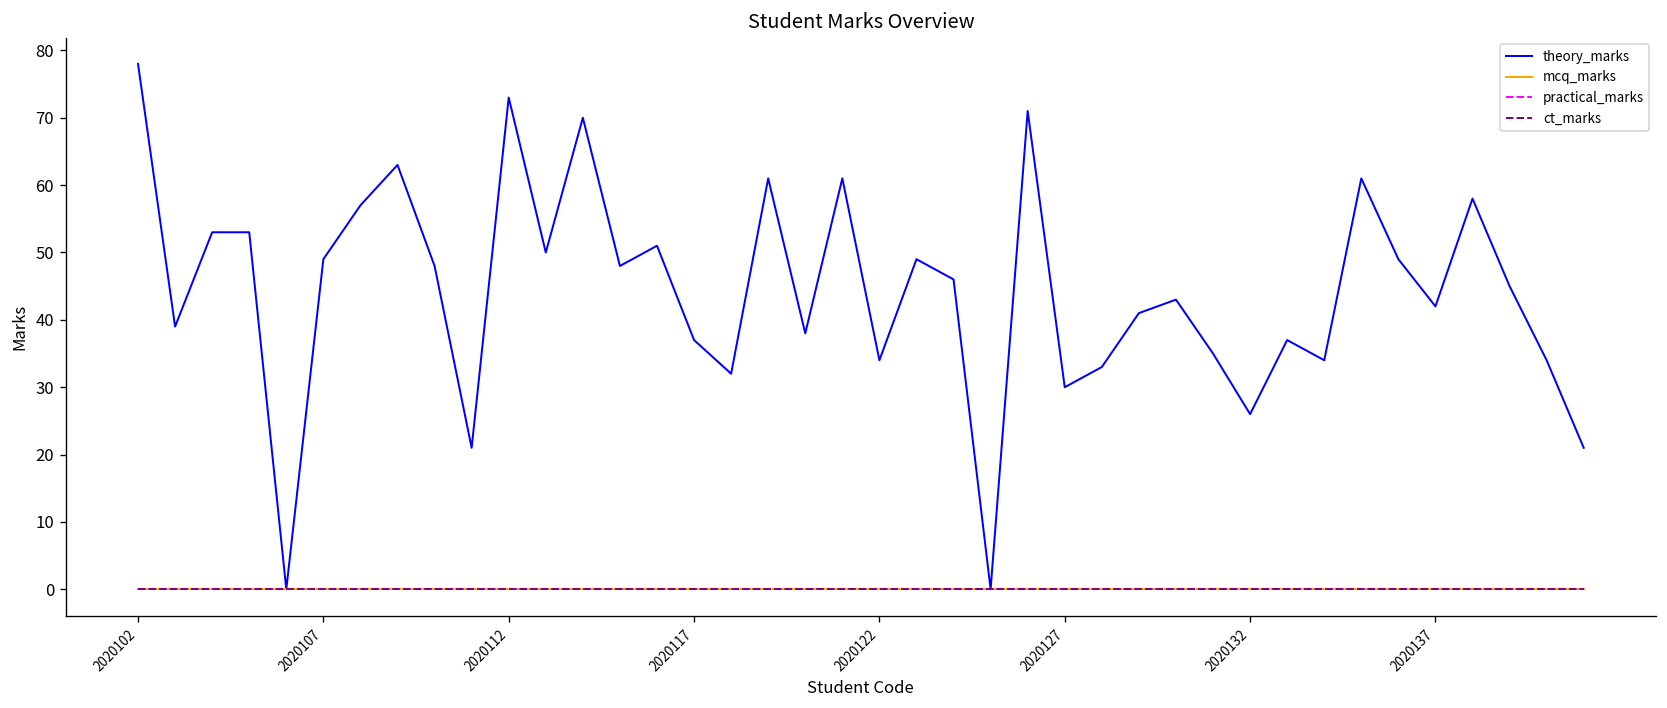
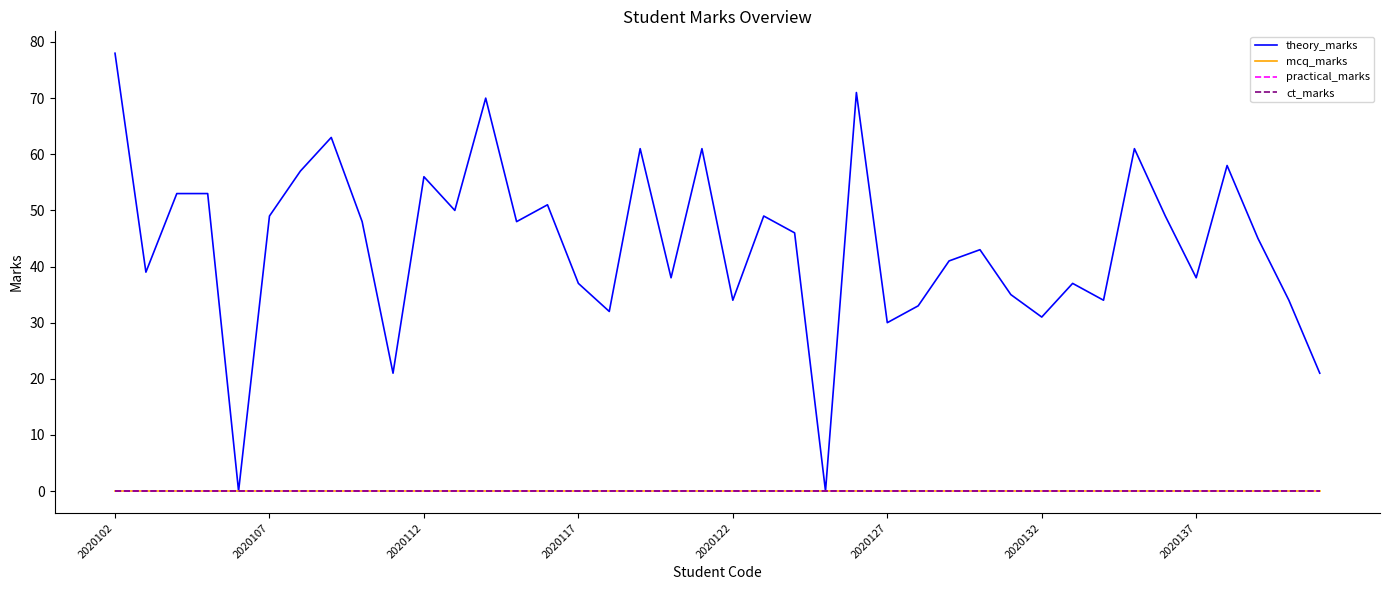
theory_marks, 2020112: 73 -> 56
theory_marks, 2020132: 26 -> 31
theory_marks, 2020137: 42 -> 38
